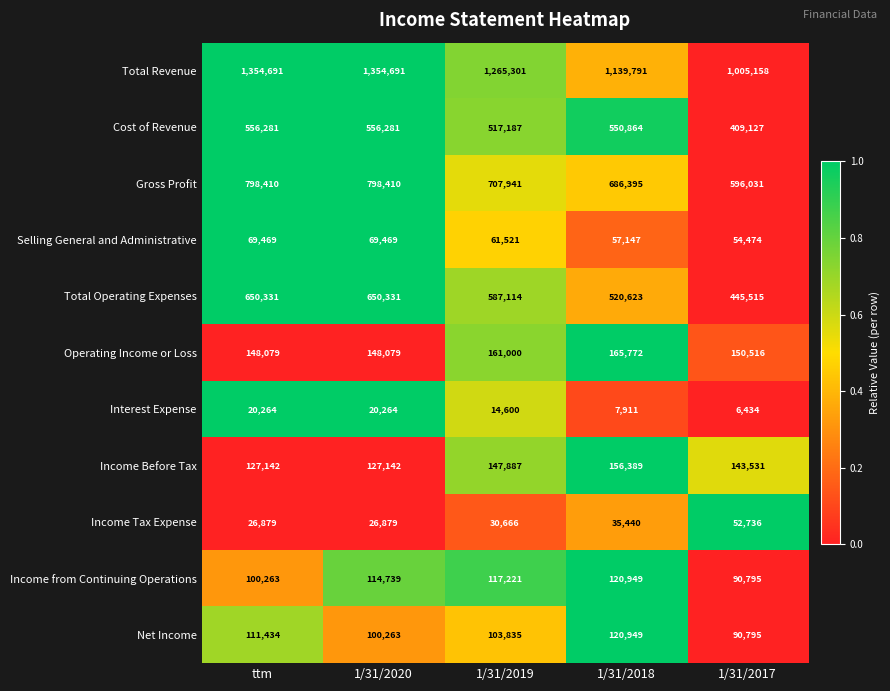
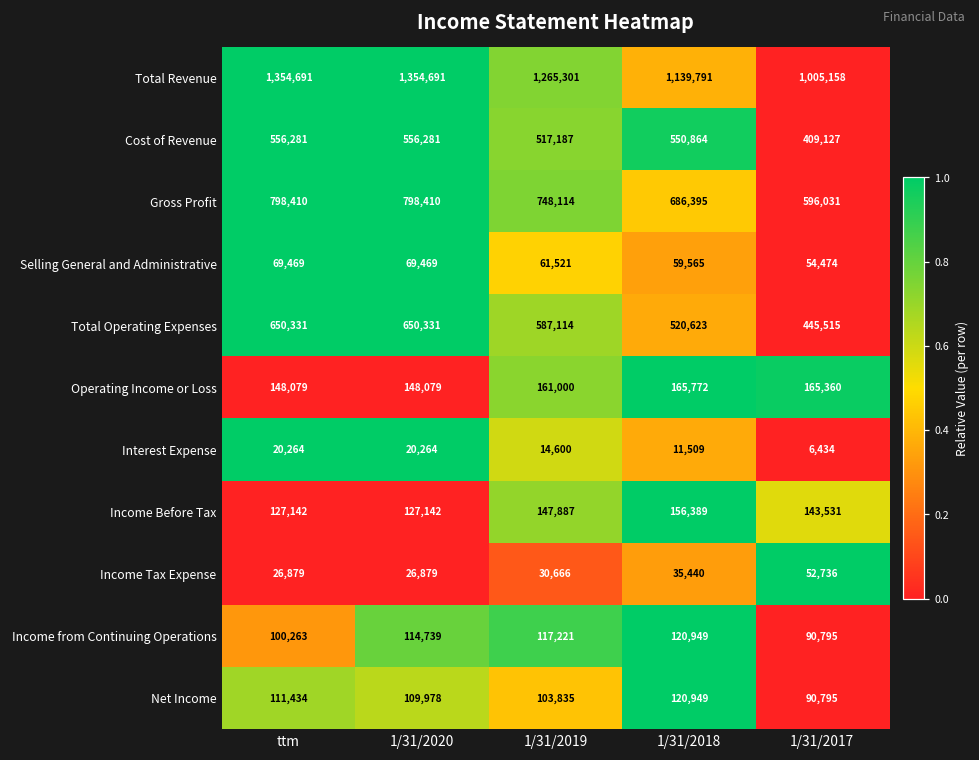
Gross Profit, 1/31/2019: 707,941 -> 748,114
Selling General and Administrative, 1/31/2018: 57,147 -> 59,565
Operating Income or Loss, 1/31/2017: 150,516 -> 165,360
Interest Expense, 1/31/2018: 7,911 -> 11,509
Net Income, 1/31/2020: 100,263 -> 109,978
